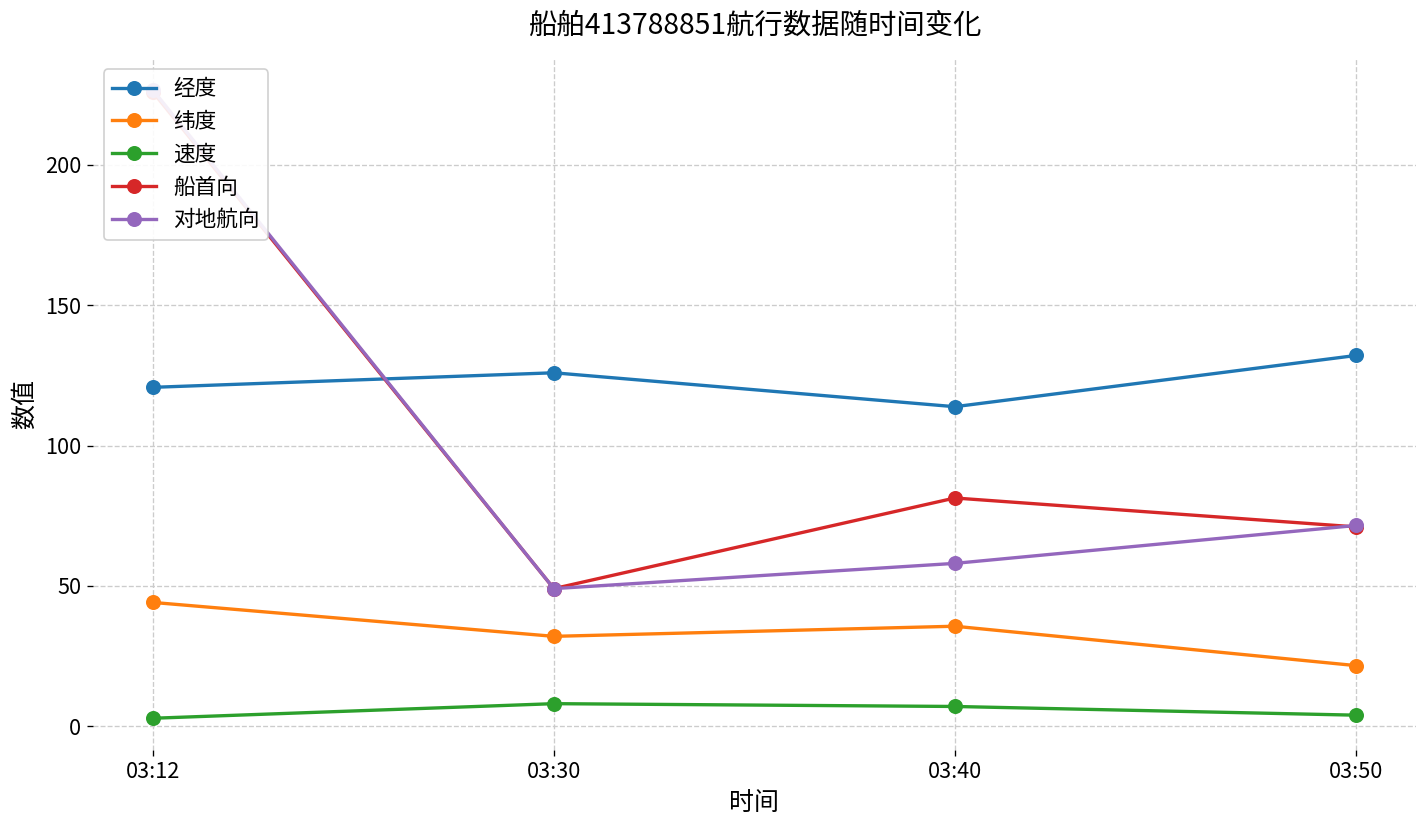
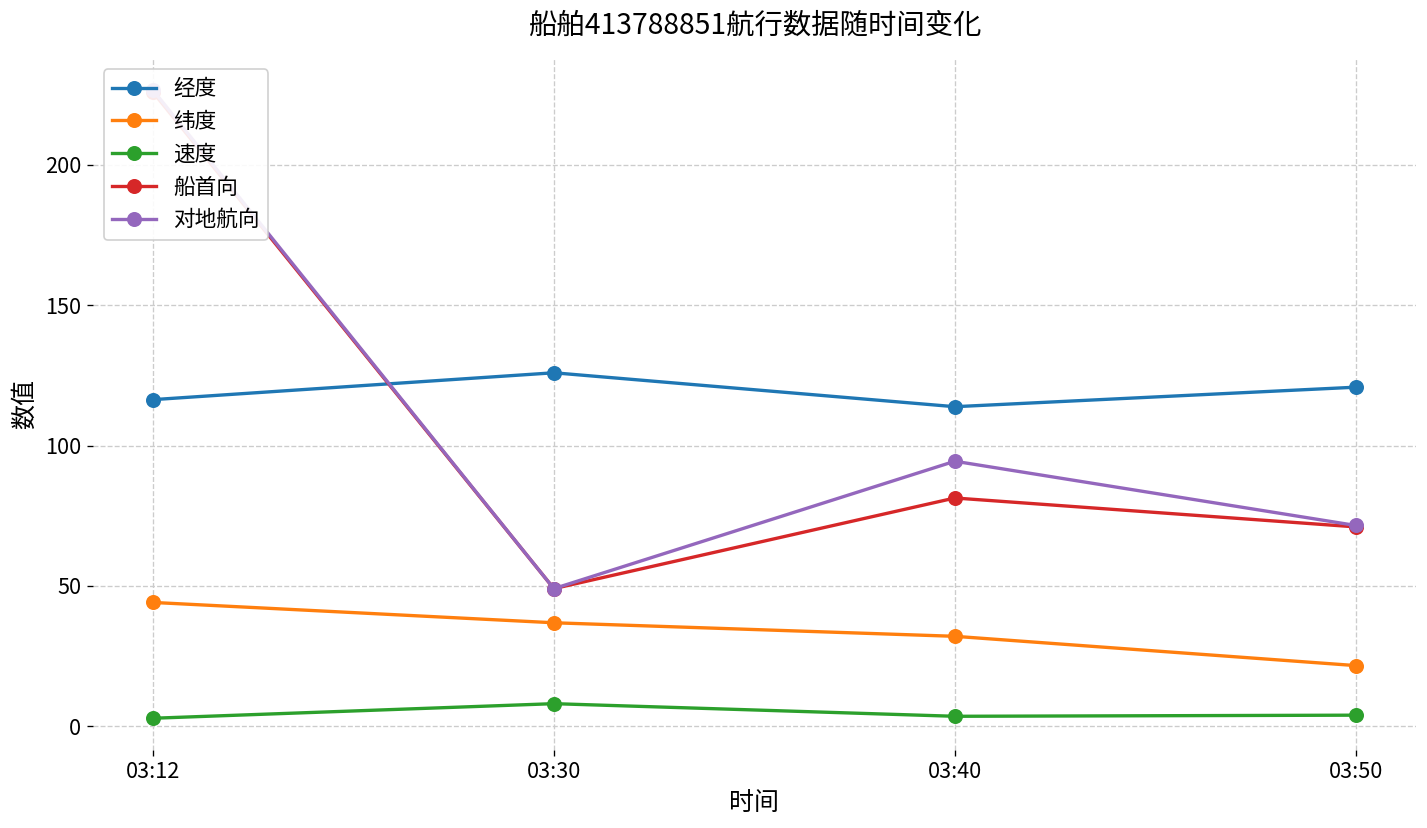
经度, 03:12: 121 -> 116
纬度, 03:30: 32 -> 37
纬度, 03:40: 36 -> 32
速度, 03:40: 7 -> 4
对地航向, 03:40: 58 -> 94
经度, 03:50: 132 -> 121
